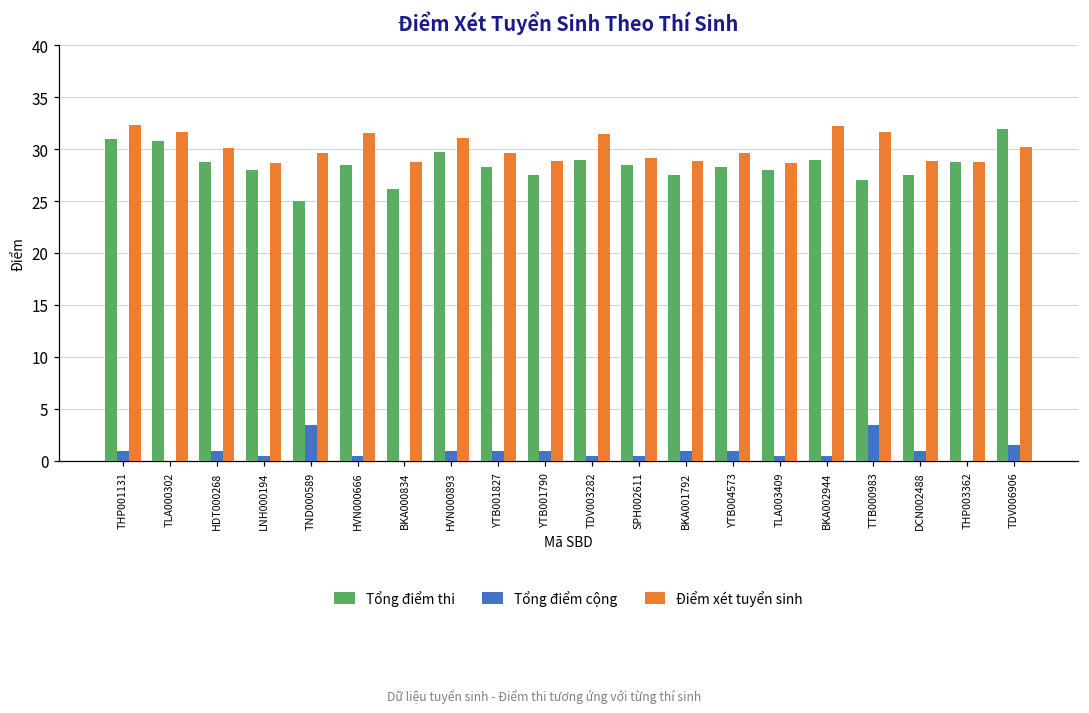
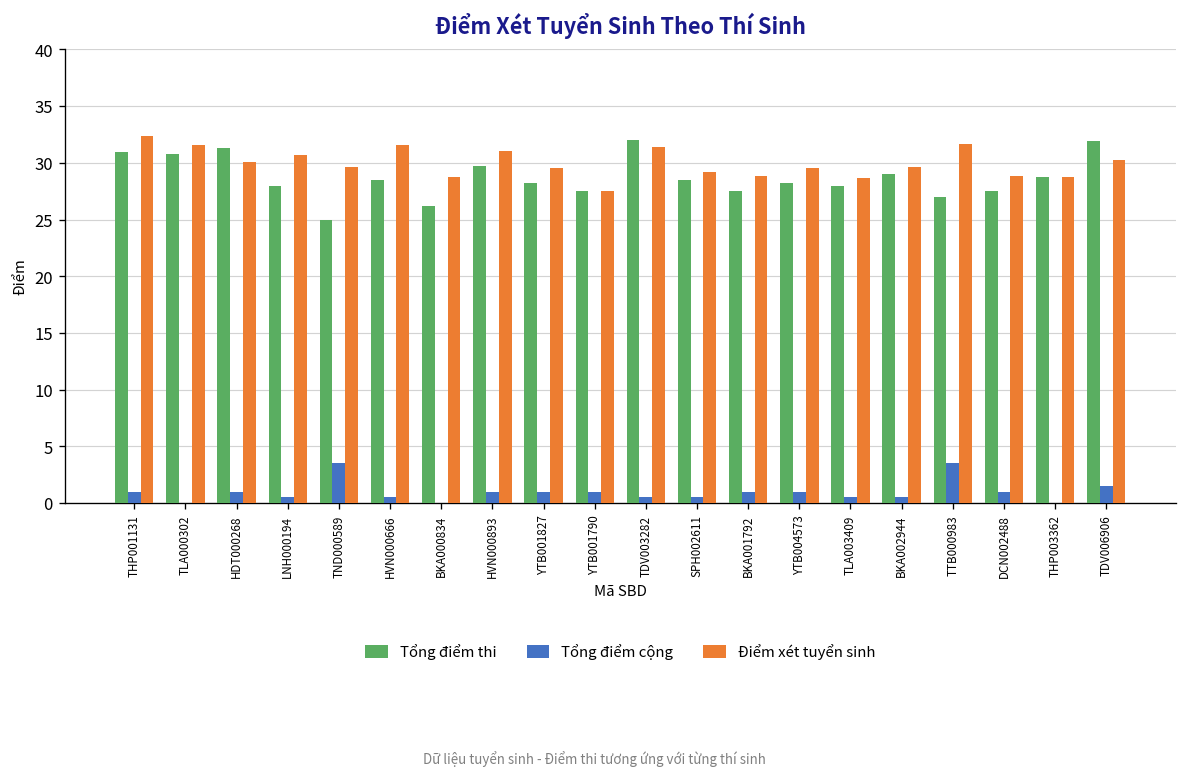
Tổng điểm thi, HDT000268: 29 -> 31
Điểm xét tuyển sinh, LNH000194: 29 -> 31
Điểm xét tuyển sinh, YTB001790: 29 -> 28
Tổng điểm thi, TDV003282: 29 -> 32
Điểm xét tuyển sinh, BKA002944: 32 -> 30
